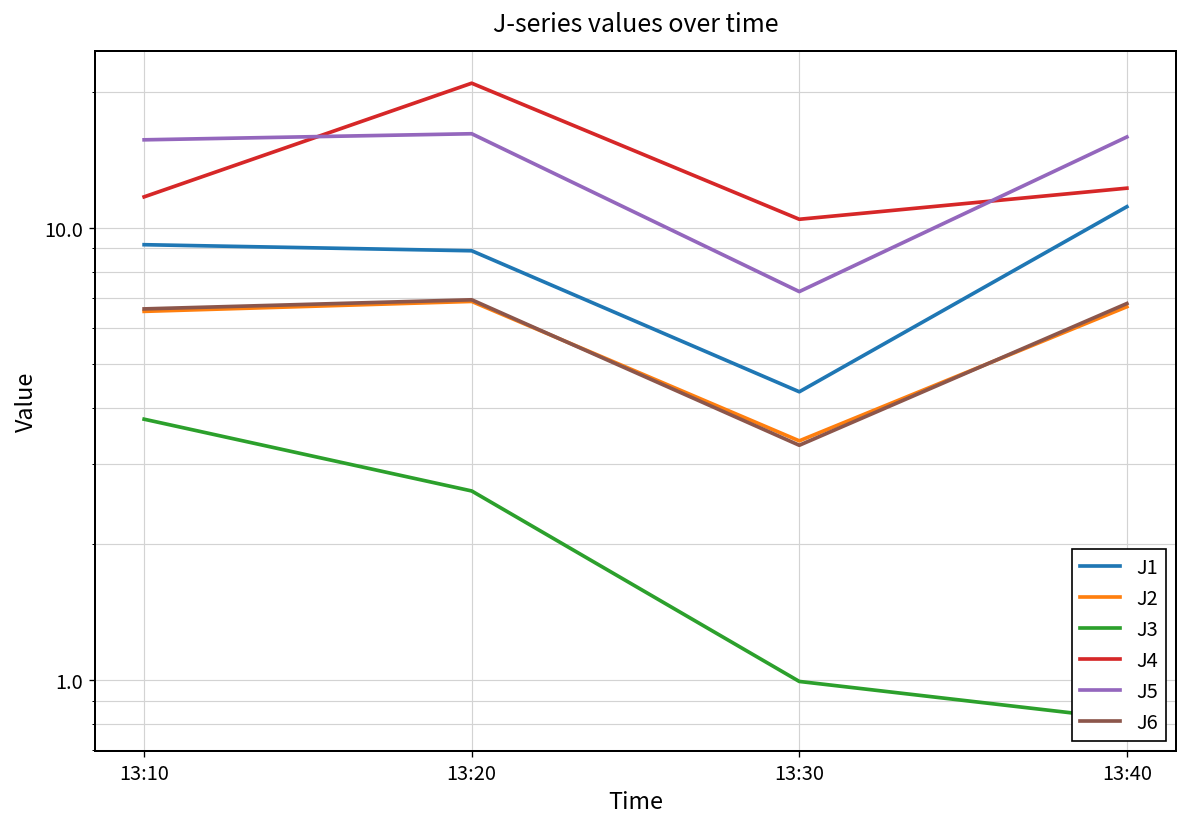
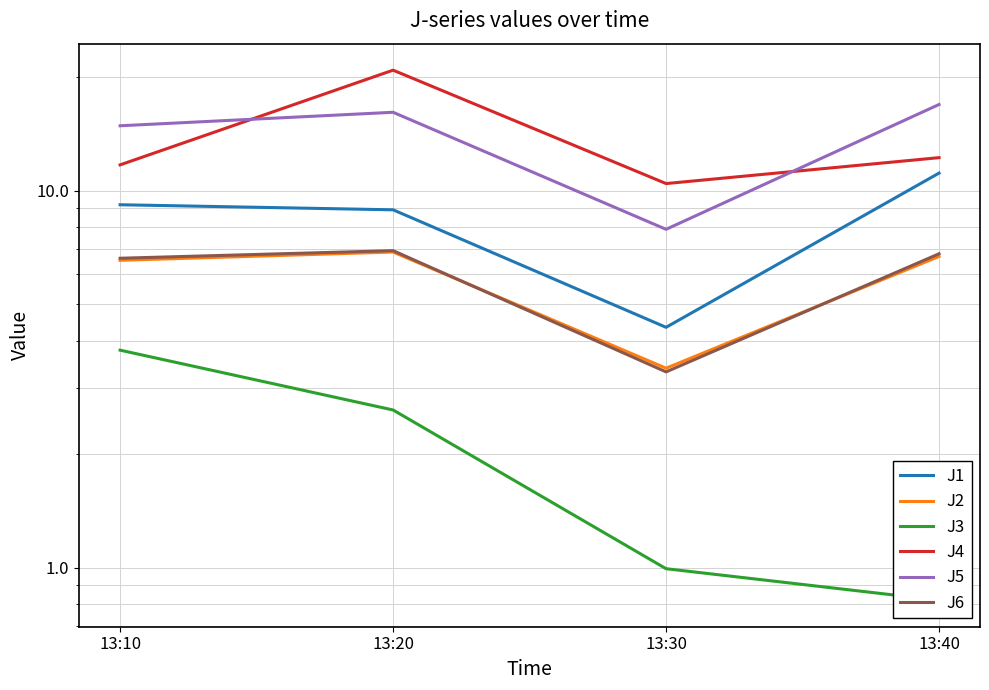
J5, 13:10: 15.6 -> 14.9
J5, 13:30: 7.2 -> 7.9
J5, 13:40: 15.9 -> 17
